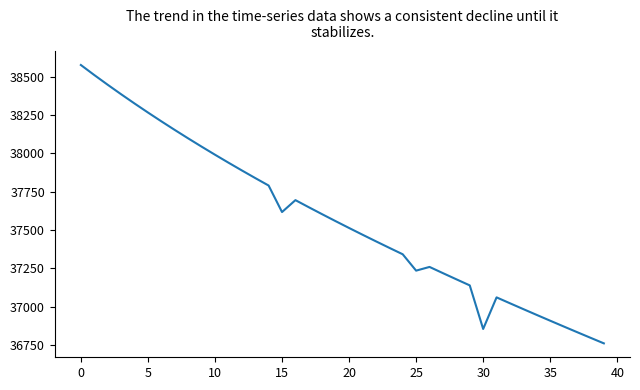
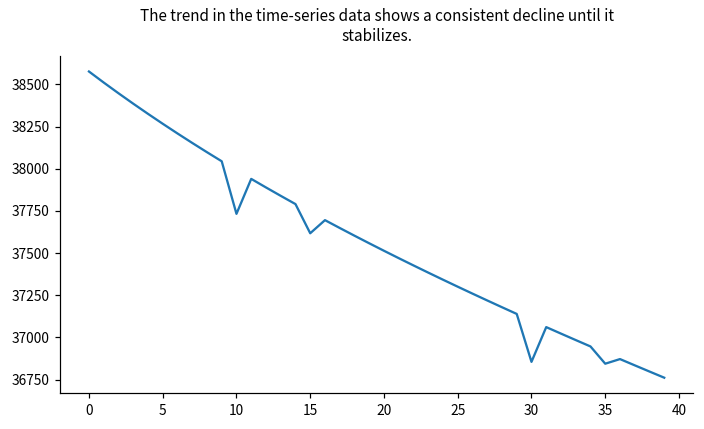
10: 37990 -> 37730
25: 37240 -> 37300
35: 36910 -> 36840
